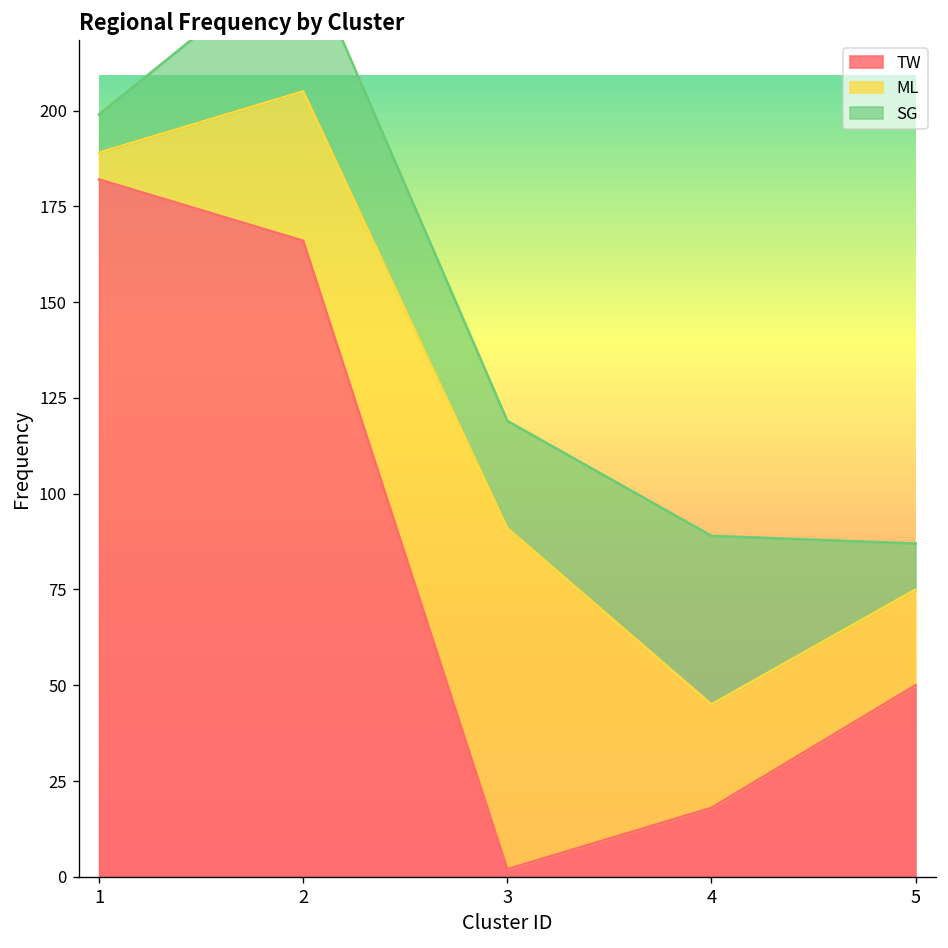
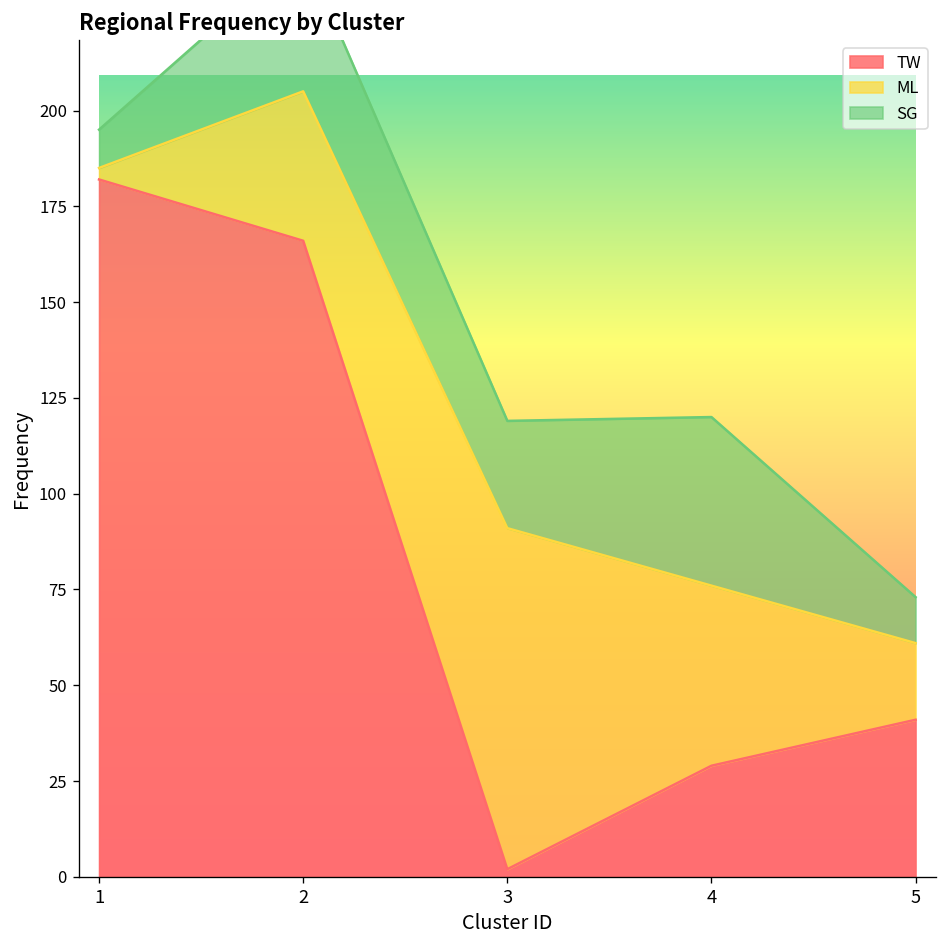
ML, 1: 7 -> 3
TW, 4: 18 -> 29
ML, 4: 27 -> 47
TW, 5: 50 -> 41
ML, 5: 25 -> 20
